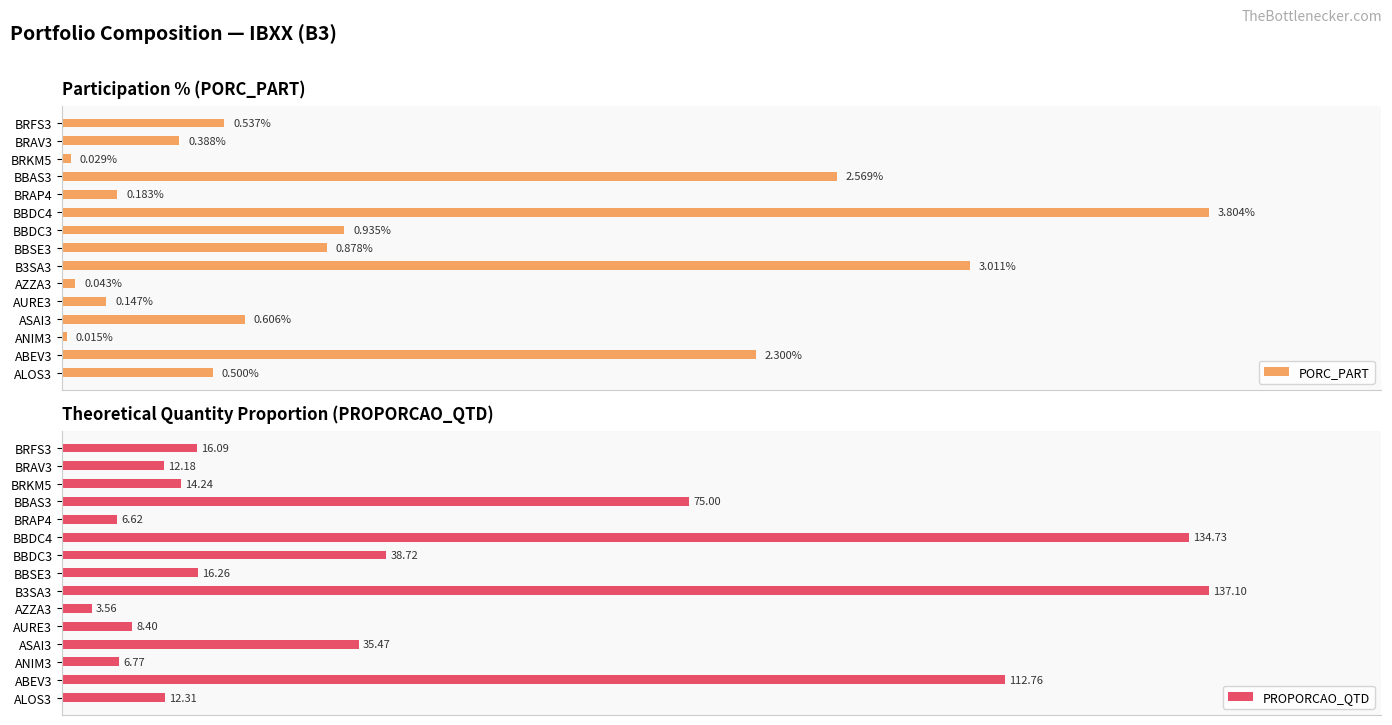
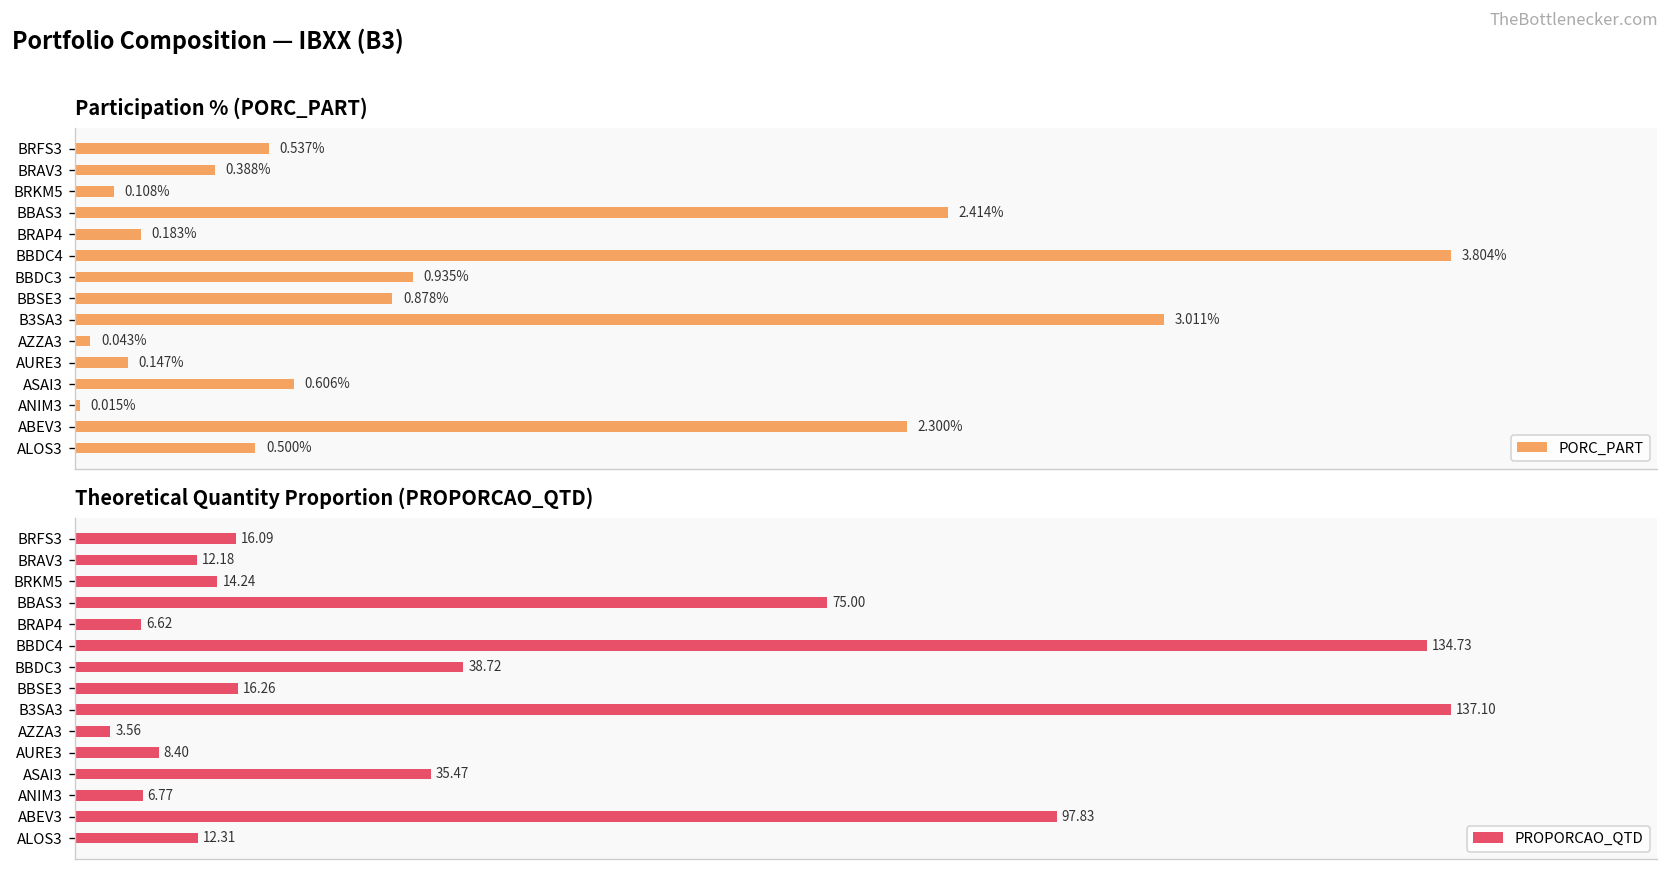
Participation % (PORC_PART), BRKM5: 0.029% -> 0.108%
Participation % (PORC_PART), BBAS3: 2.569% -> 2.414%
Theoretical Quantity Proportion (PROPORCAO_QTD), ABEV3: 112.76 -> 97.83
